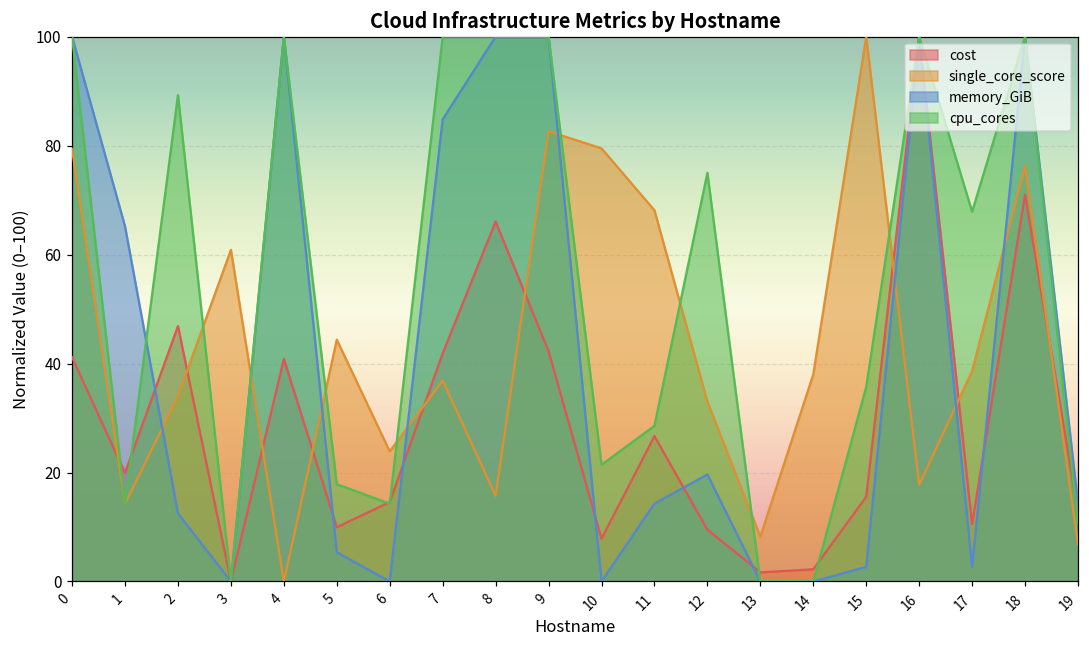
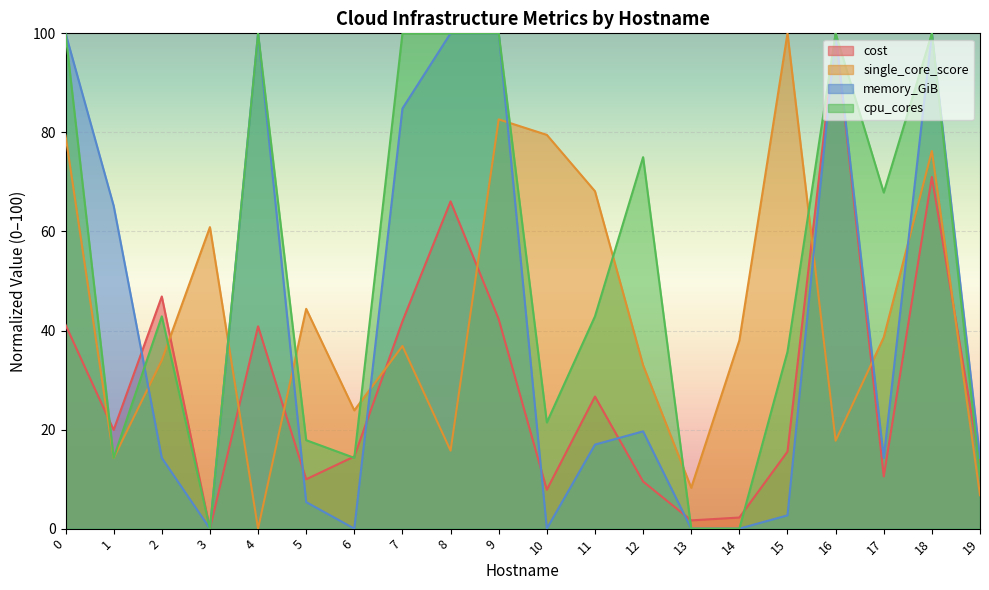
memory_GiB, 2: 13 -> 14
cpu_cores, 2: 89 -> 43
memory_GiB, 11: 14 -> 17
cpu_cores, 11: 29 -> 43
memory_GiB, 17: 3 -> 14
